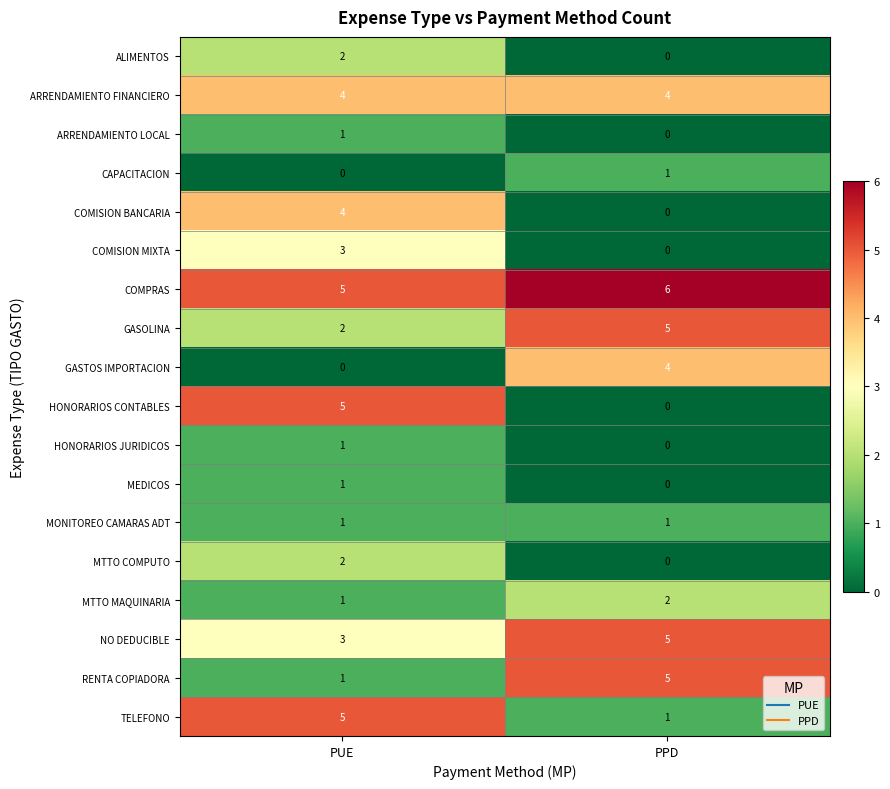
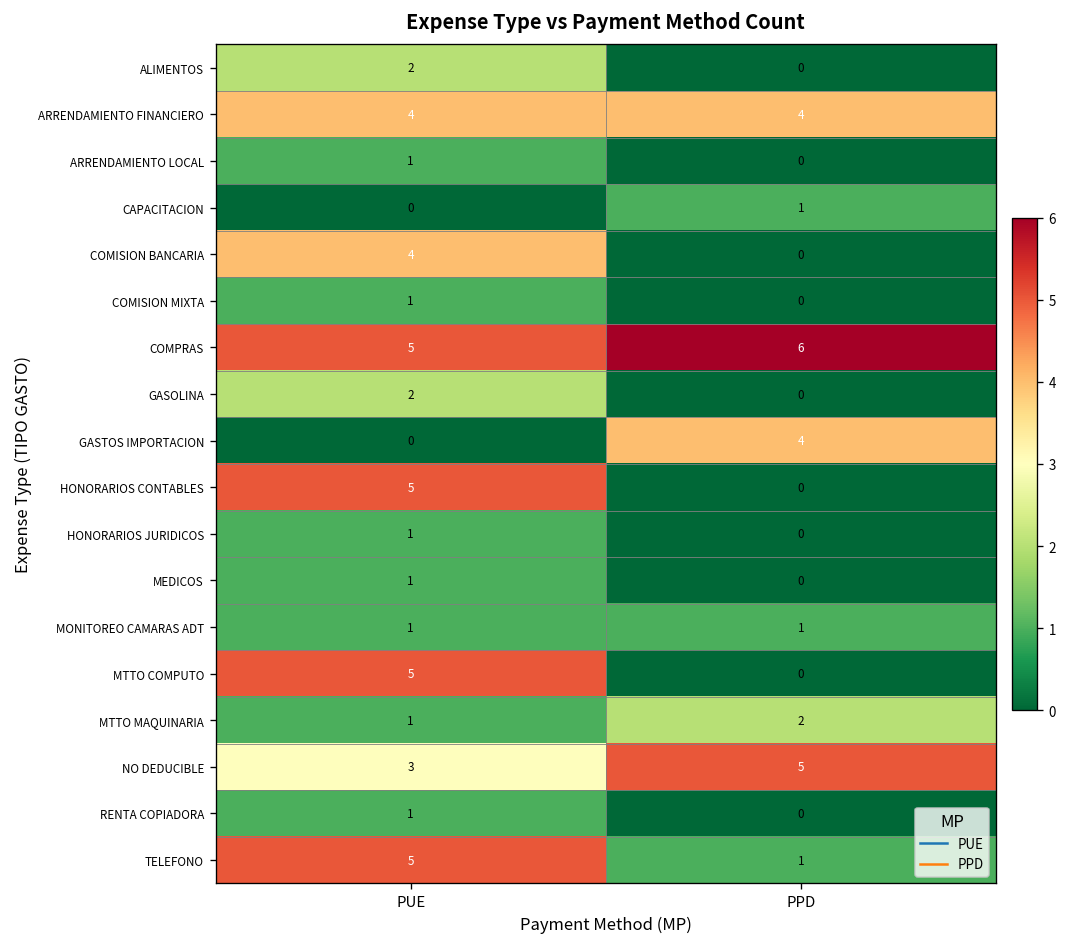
COMISION MIXTA, PUE: 3 -> 1
GASOLINA, PPD: 5 -> 0
MTTO COMPUTO, PUE: 2 -> 5
RENTA COPIADORA, PPD: 5 -> 0
